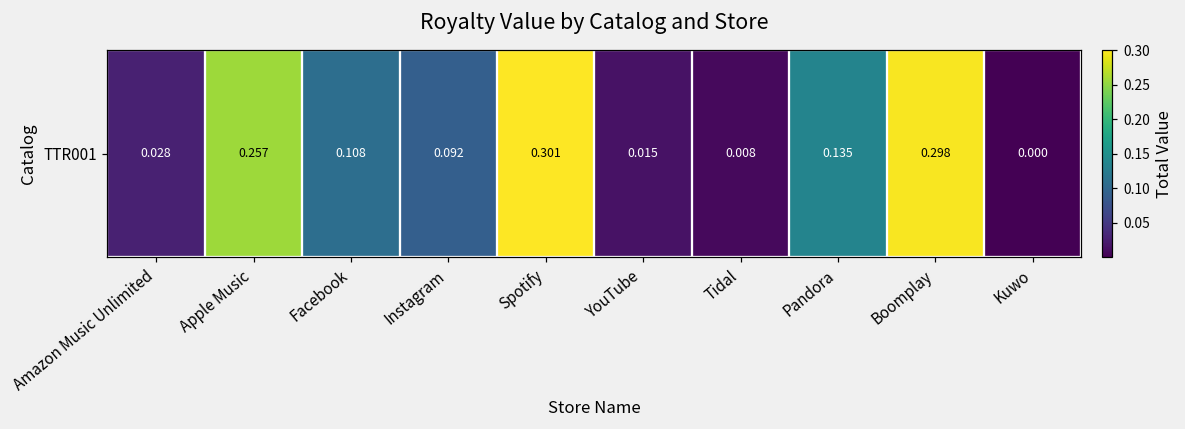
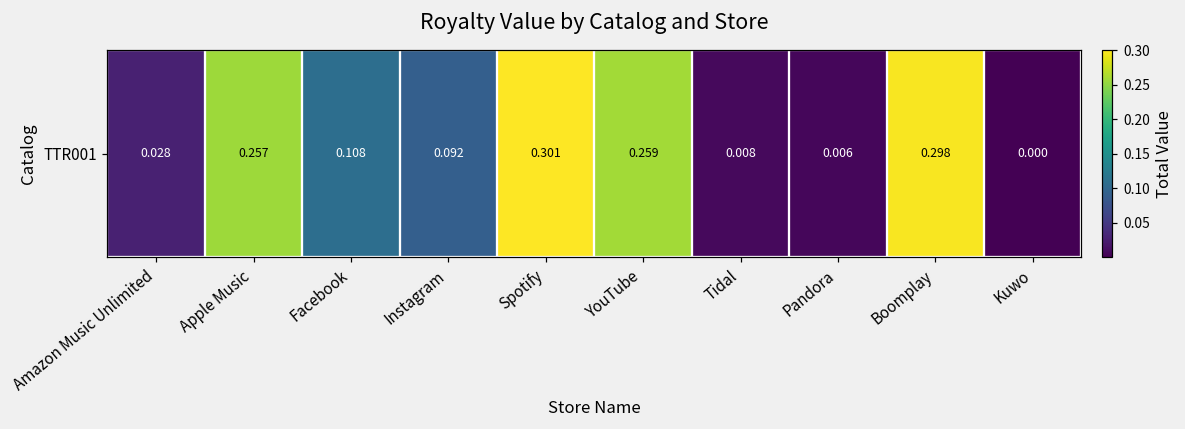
TTR001, YouTube: 0.015 -> 0.259
TTR001, Pandora: 0.135 -> 0.006
